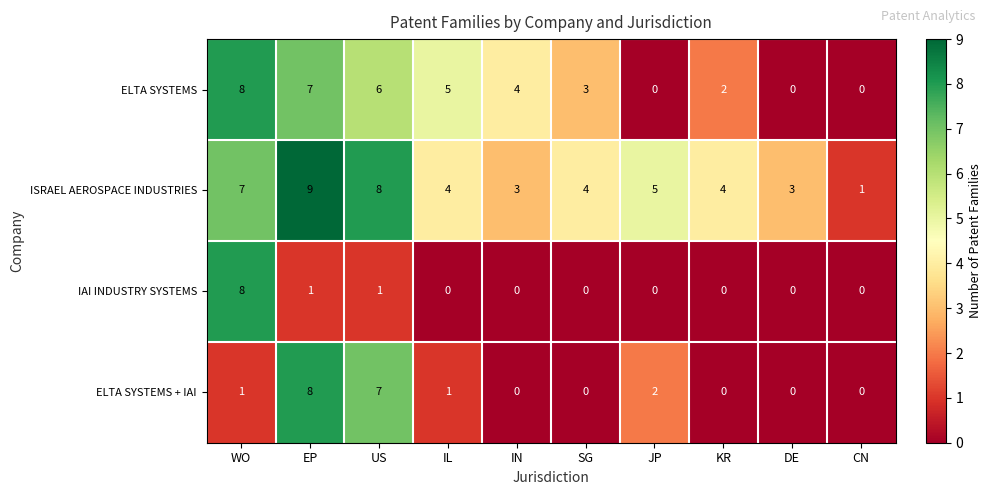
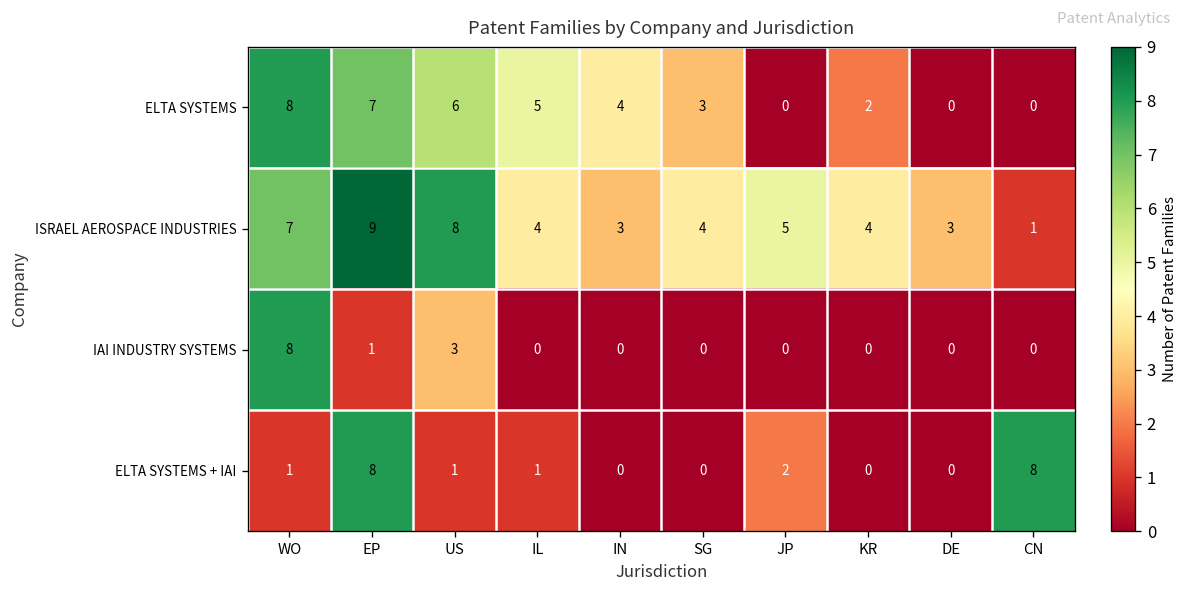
IAI INDUSTRY SYSTEMS, US: 1 -> 3
ELTA SYSTEMS + IAI, US: 7 -> 1
ELTA SYSTEMS + IAI, CN: 0 -> 8
